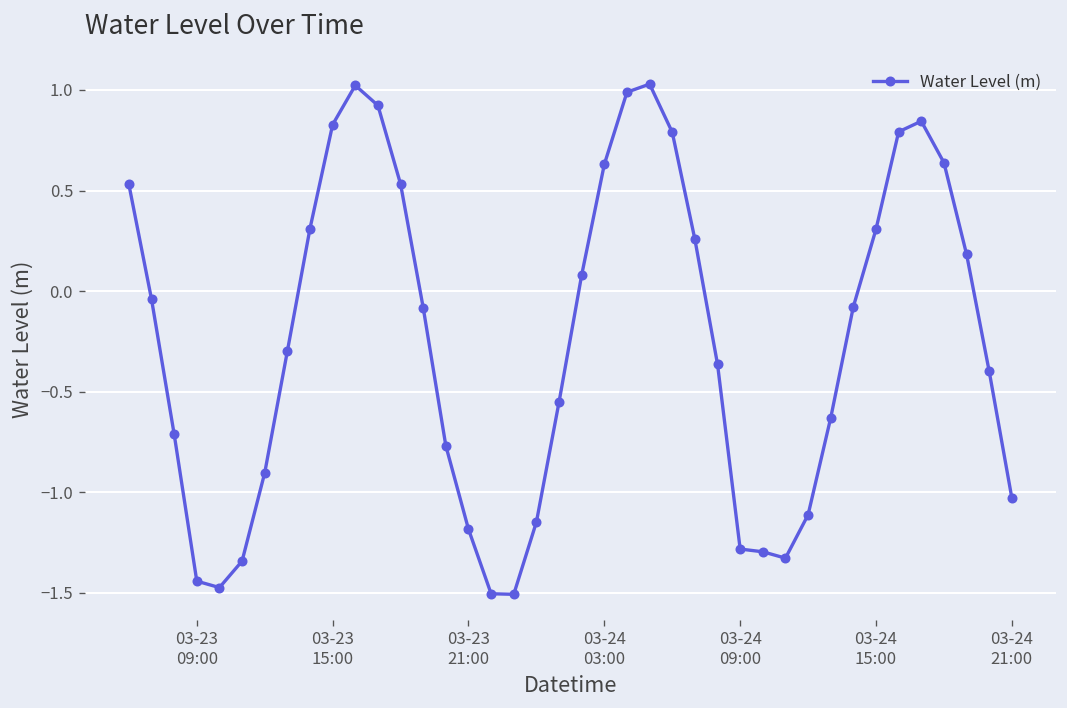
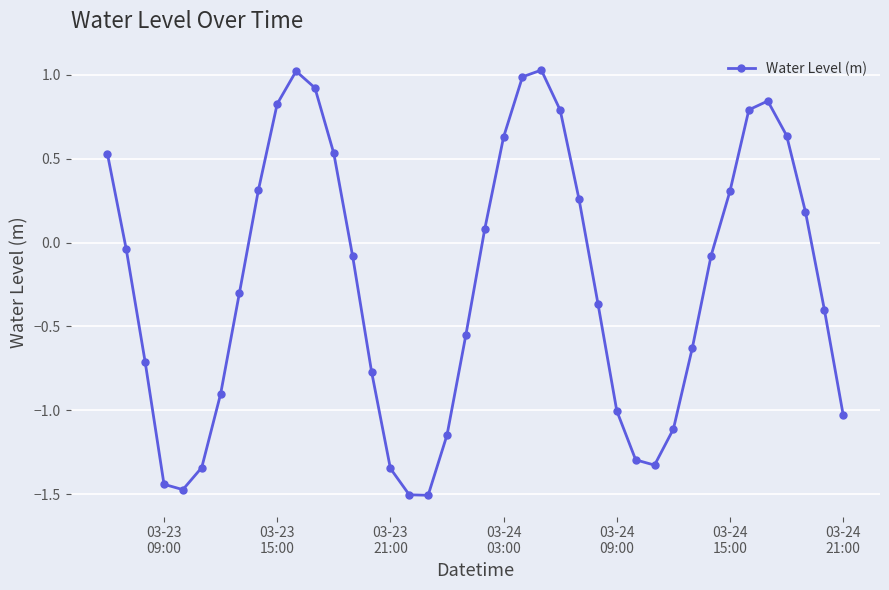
03-23 21:00: -1.18 -> -1.35
03-24 09:00: -1.28 -> -1.00
